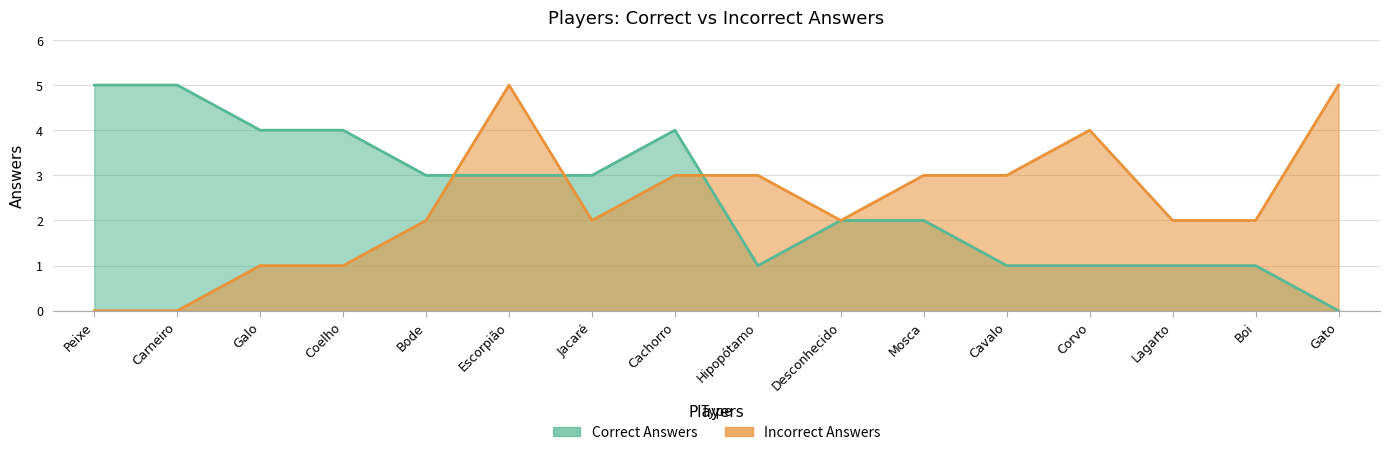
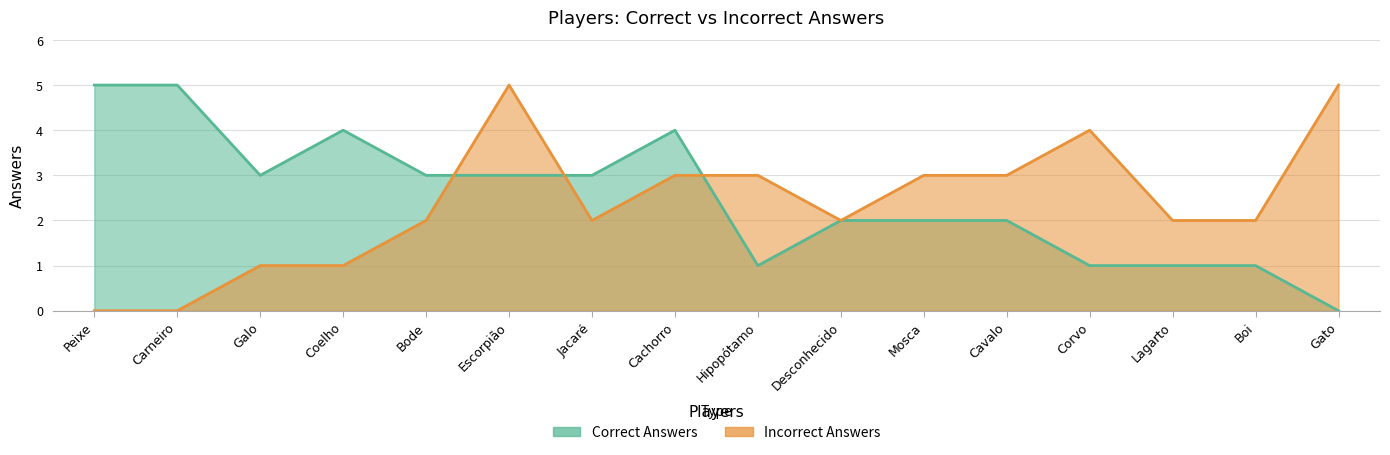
Correct Answers, Galo: 4 -> 3
Correct Answers, Cavalo: 1 -> 2
